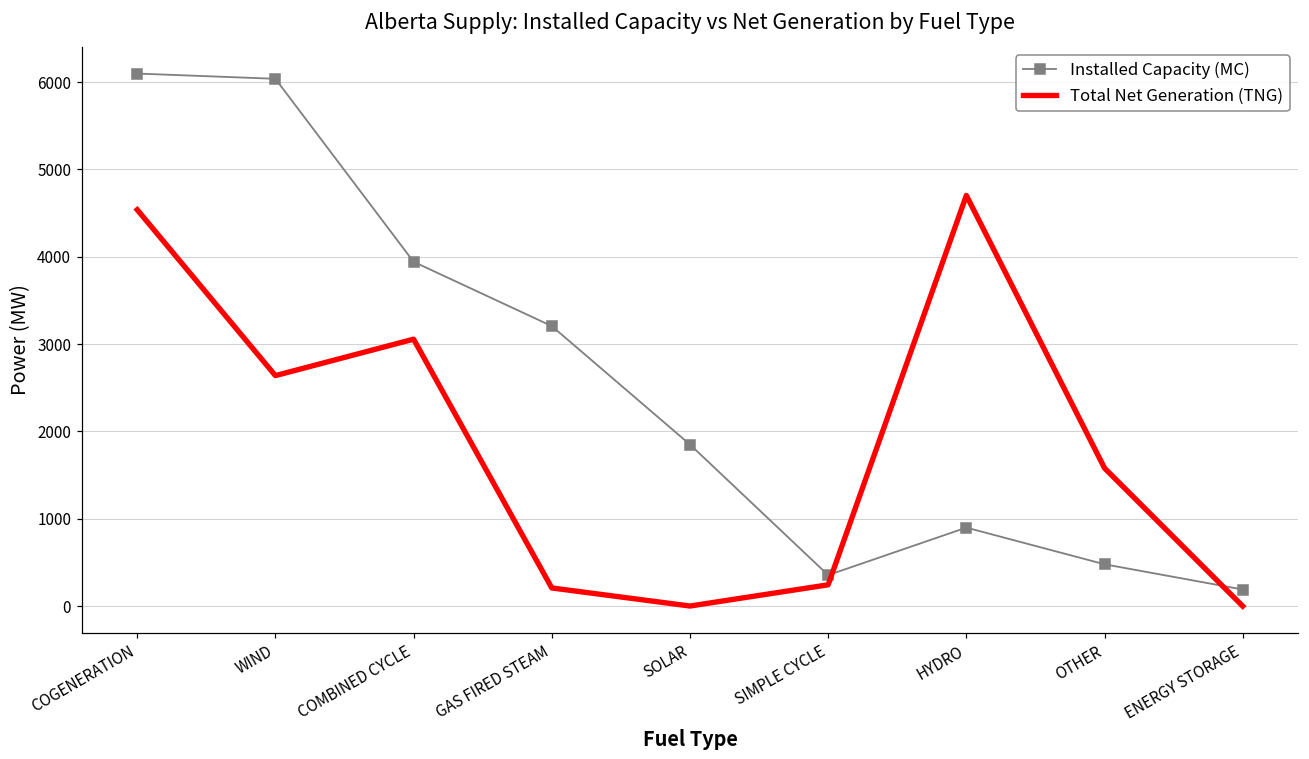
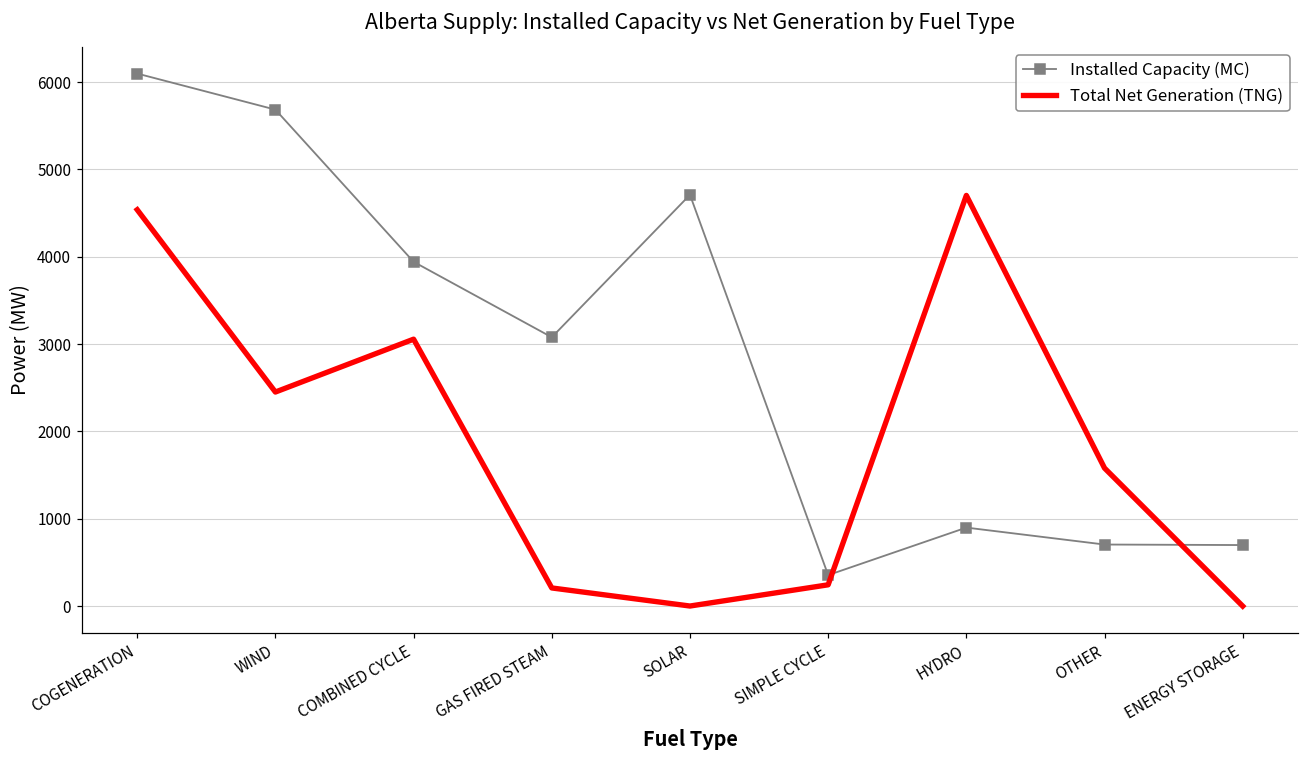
Installed Capacity (MC), WIND: 6000 -> 5700
Total Net Generation (TNG), WIND: 2600 -> 2500
Installed Capacity (MC), GAS FIRED STEAM: 3200 -> 3100
Installed Capacity (MC), SOLAR: 1900 -> 4700
Installed Capacity (MC), OTHER: 500 -> 700
Installed Capacity (MC), ENERGY STORAGE: 200 -> 700
